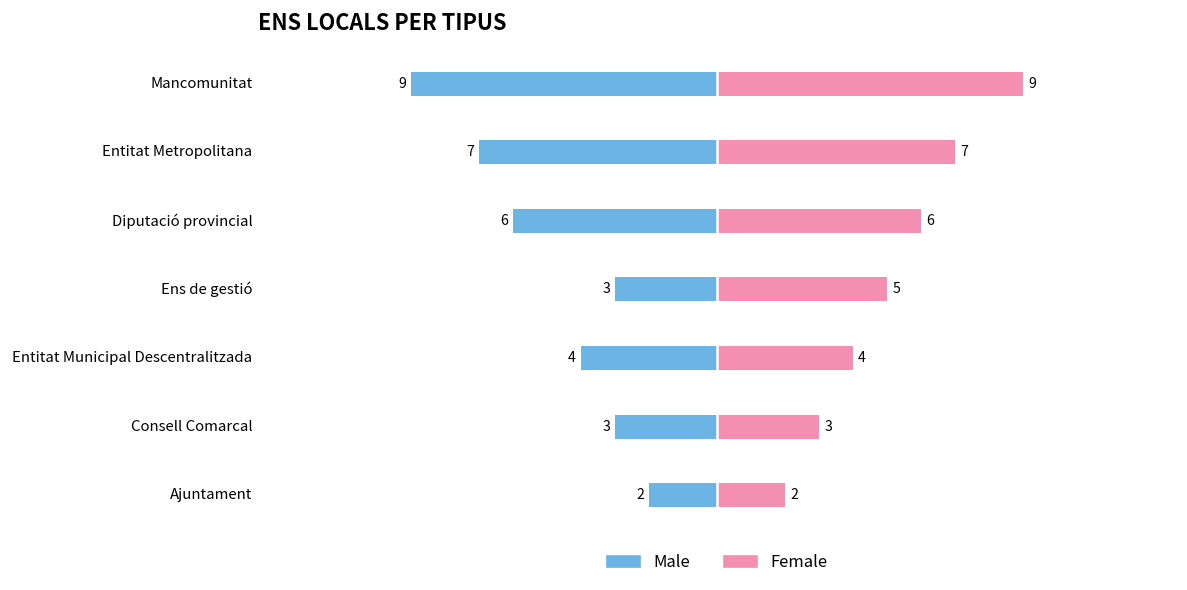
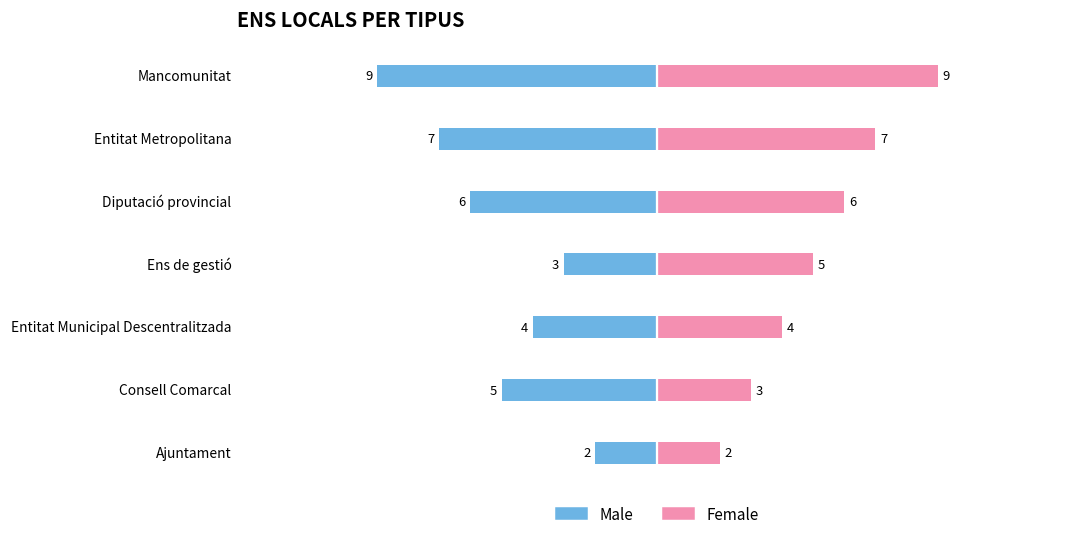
Male, Consell Comarcal: 3 -> 5
